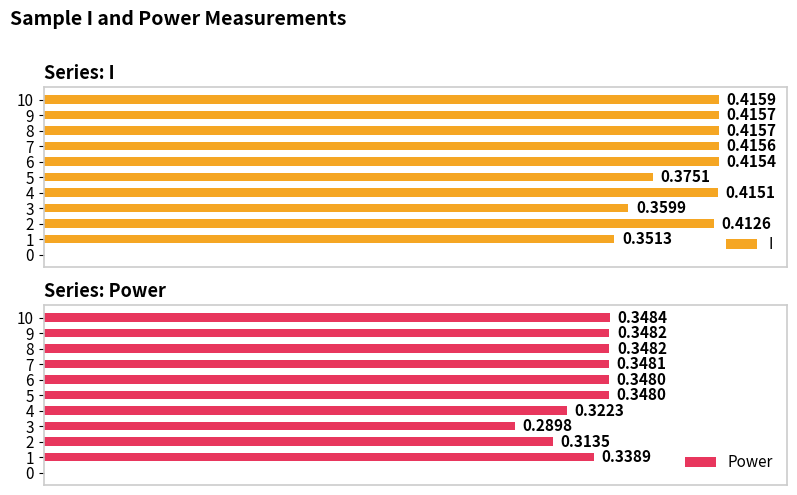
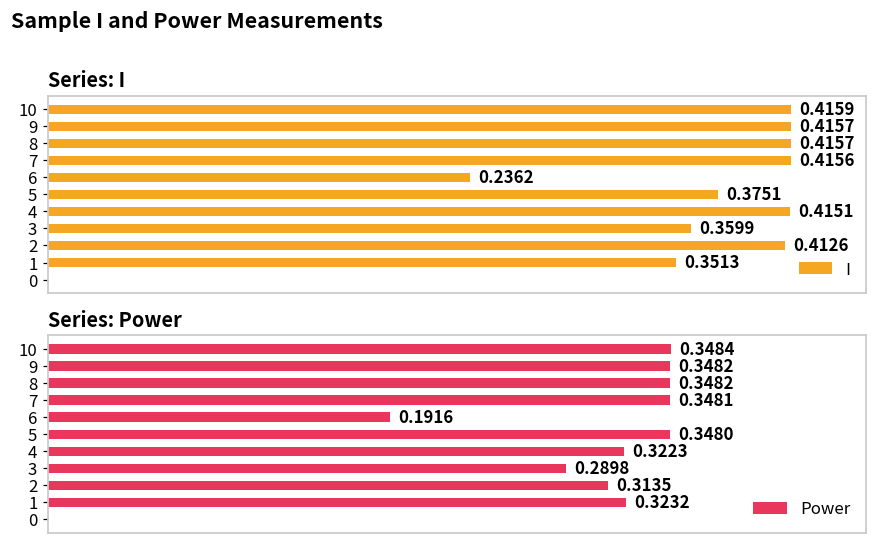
Series: I, 6: 0.4154 -> 0.2362
Series: Power, 6: 0.3480 -> 0.1916
Series: Power, 1: 0.3389 -> 0.3232
